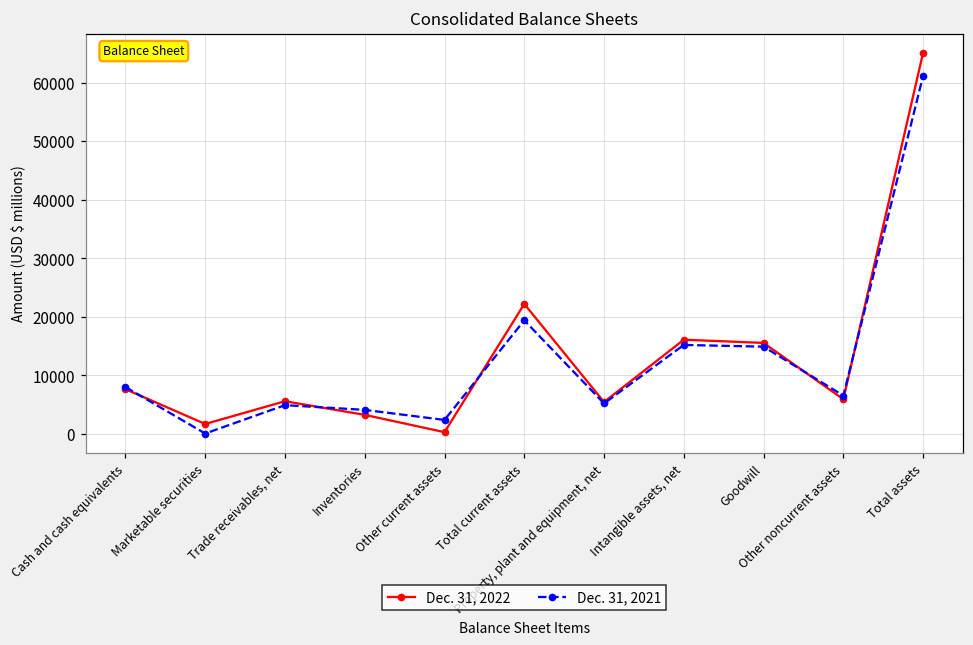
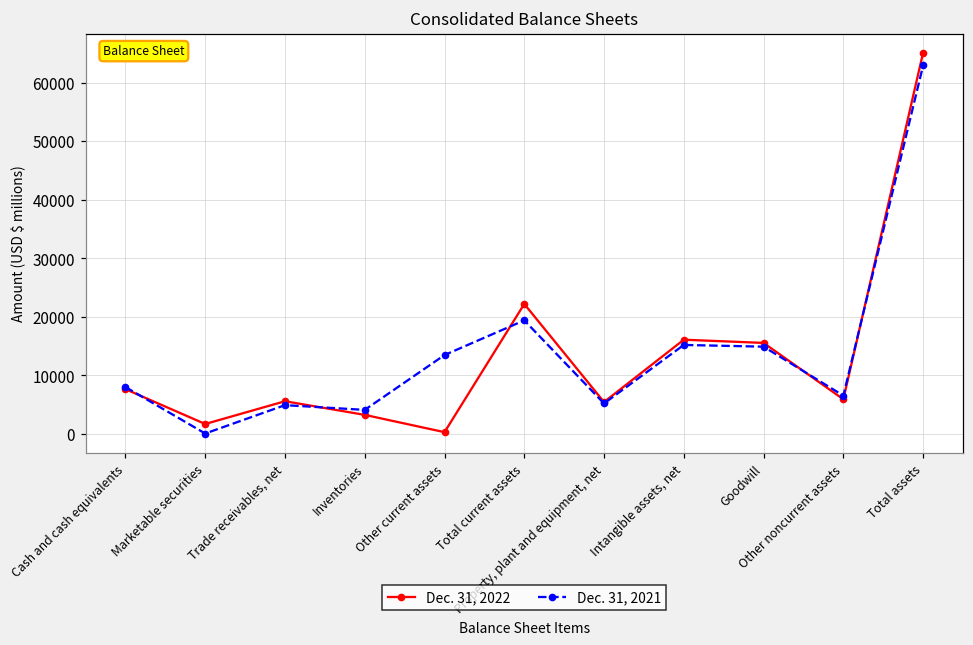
Dec. 31, 2021, Other current assets: 2000 -> 13000
Dec. 31, 2021, Total assets: 61000 -> 63000
